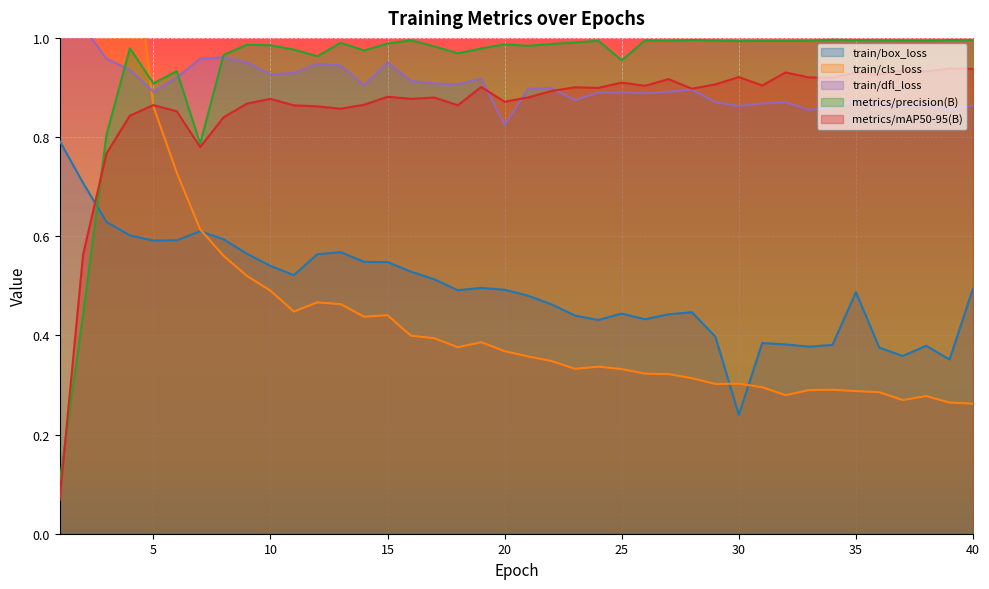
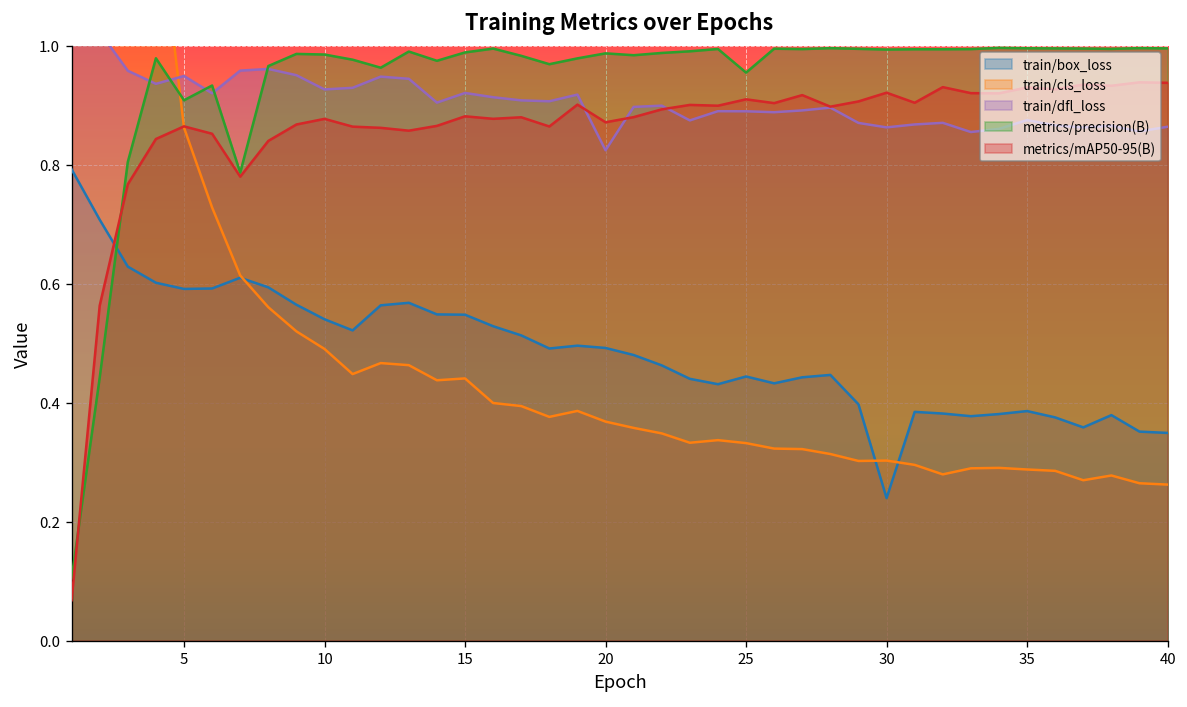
train/dfl_loss, 5: 0.89 -> 0.95
train/dfl_loss, 15: 0.95 -> 0.92
train/box_loss, 35: 0.49 -> 0.39
train/box_loss, 40: 0.49 -> 0.35
